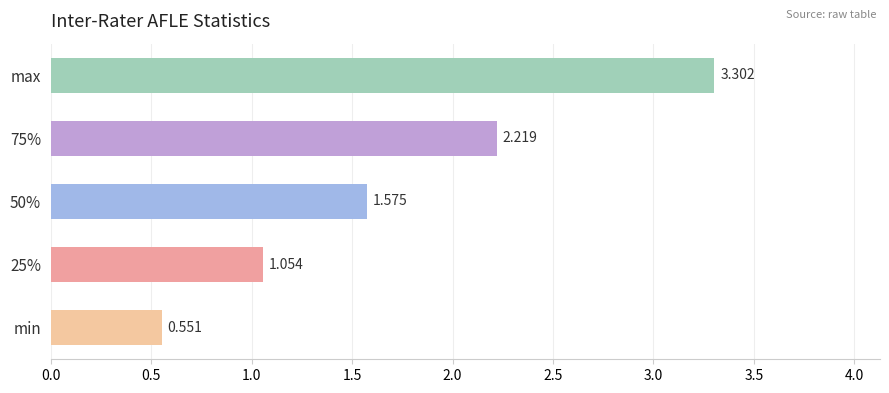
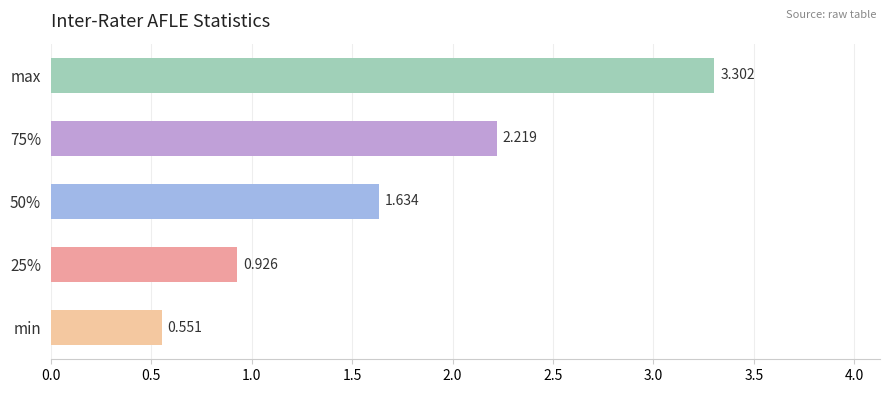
50%: 1.575 -> 1.634
25%: 1.054 -> 0.926
